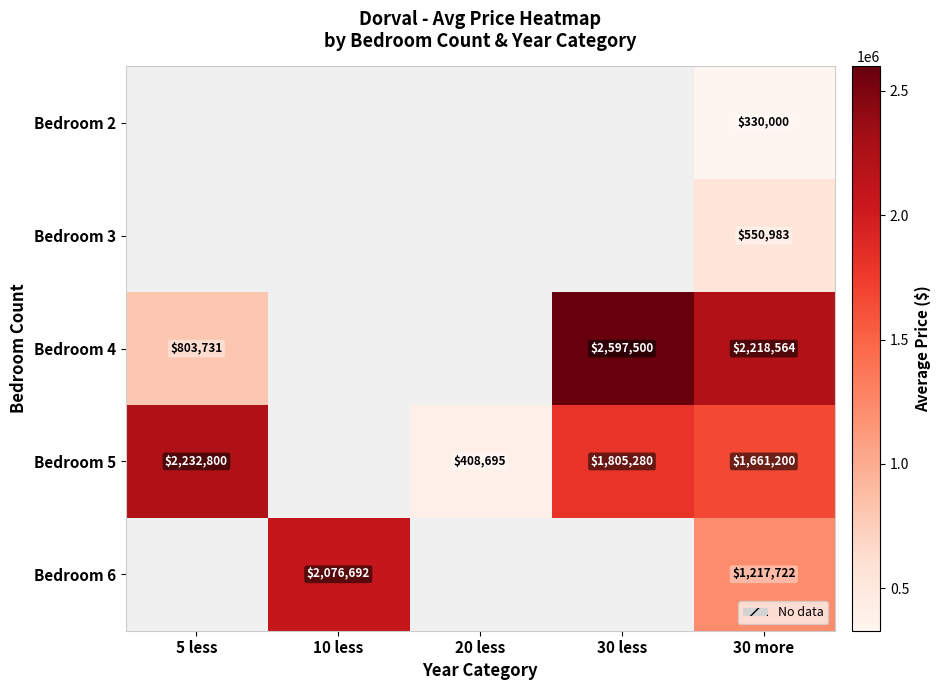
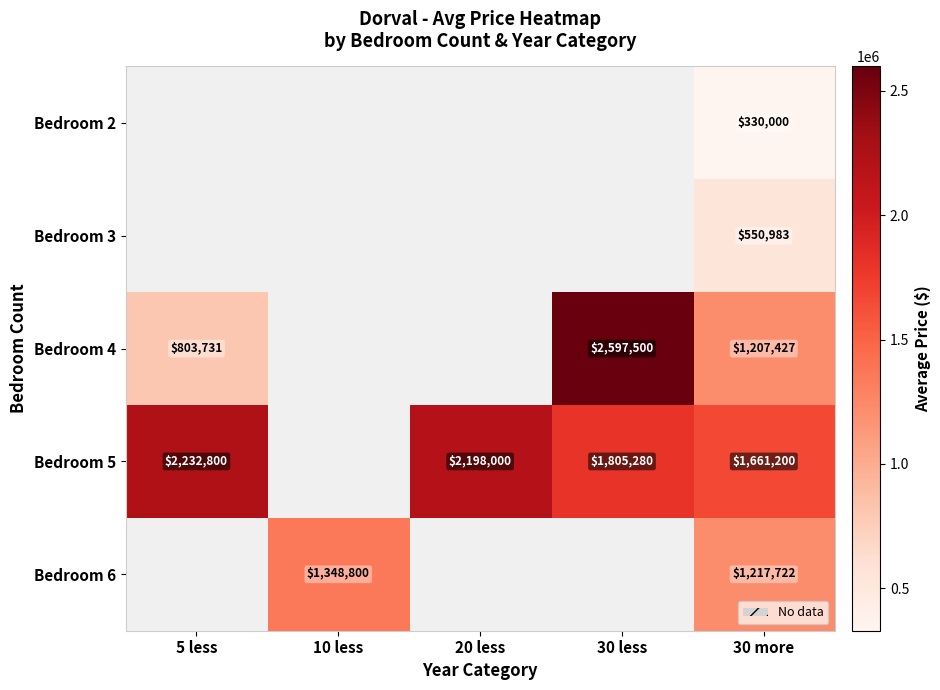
Bedroom 4, 30 more: $2,218,564 -> $1,207,427
Bedroom 5, 20 less: $408,695 -> $2,198,000
Bedroom 6, 10 less: $2,076,692 -> $1,348,800
